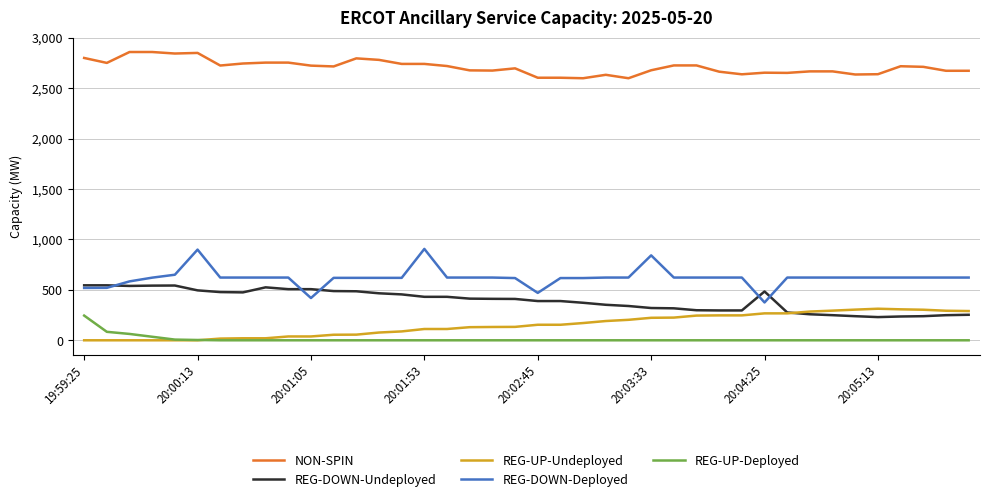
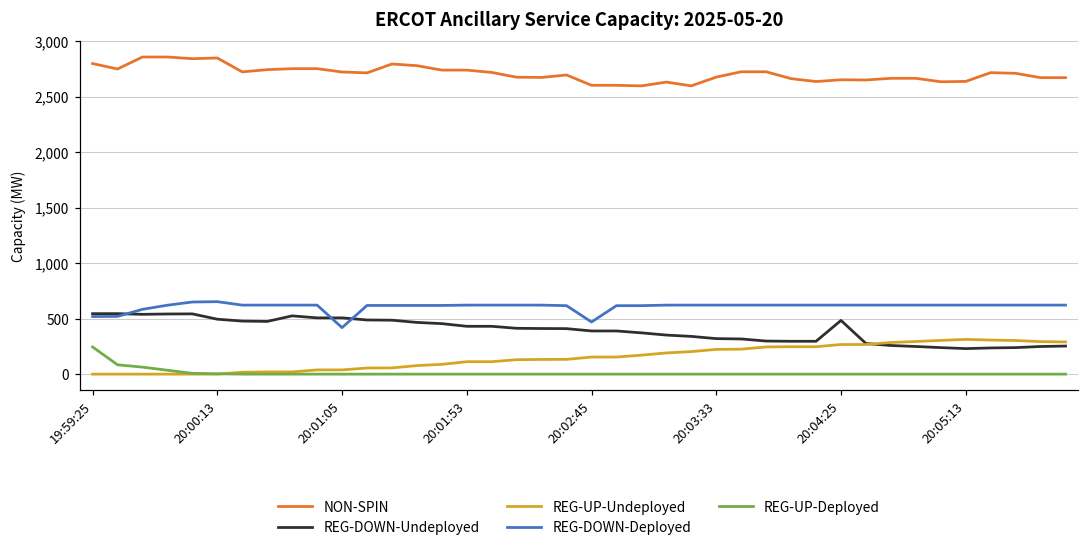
REG-DOWN-Deployed, 20:00:13: 900 -> 650
REG-DOWN-Deployed, 20:01:53: 910 -> 620
REG-DOWN-Deployed, 20:03:33: 840 -> 620
REG-DOWN-Deployed, 20:04:25: 380 -> 620
